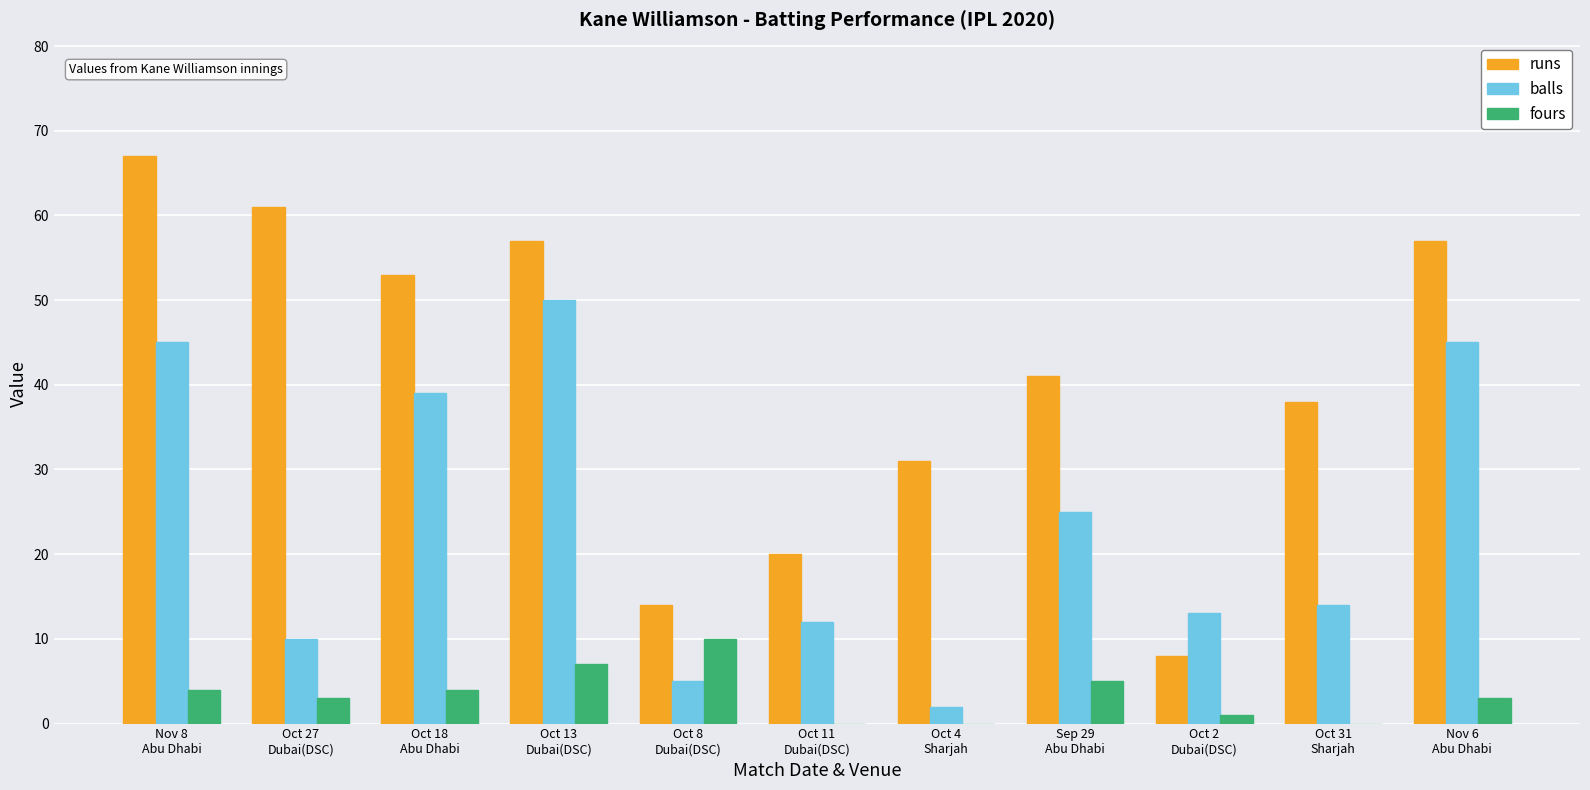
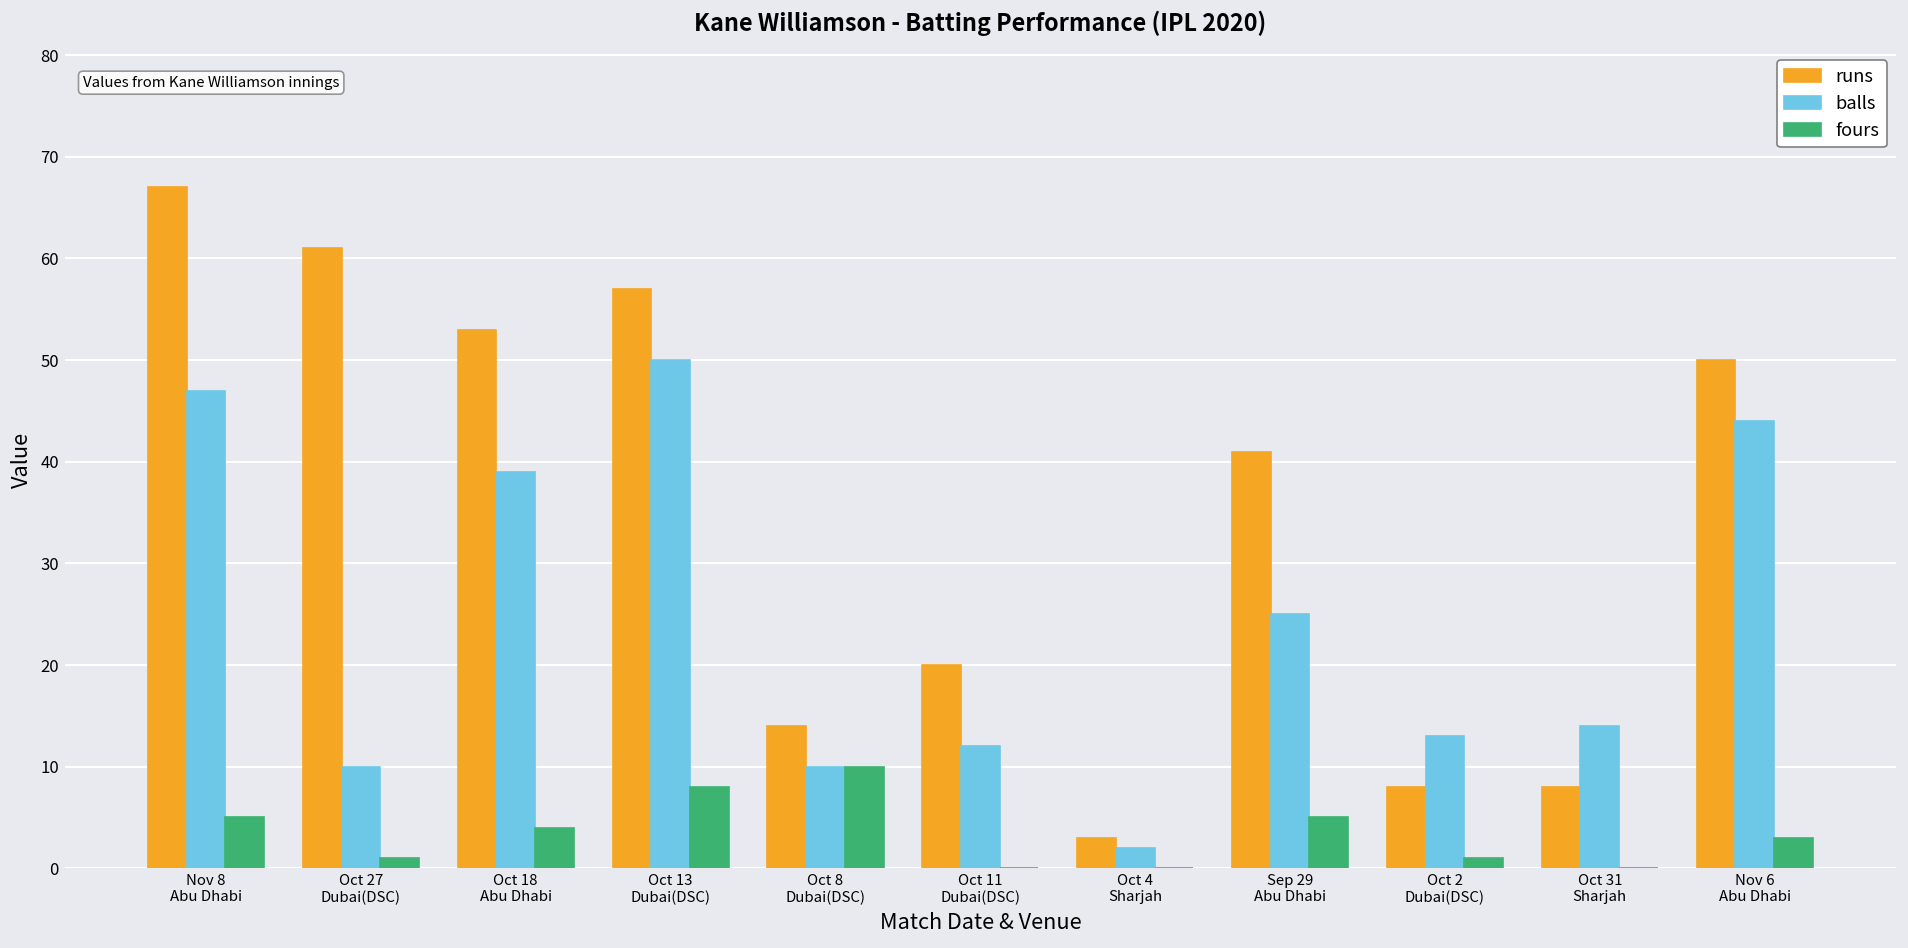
balls, Nov 8 Abu Dhabi: 45 -> 47
fours, Nov 8 Abu Dhabi: 4 -> 5
fours, Oct 27 Dubai(DSC): 3 -> 1
fours, Oct 13 Dubai(DSC): 7 -> 8
balls, Oct 8 Dubai(DSC): 5 -> 10
runs, Oct 4 Sharjah: 31 -> 3
runs, Oct 31 Sharjah: 38 -> 8
runs, Nov 6 Abu Dhabi: 57 -> 50
balls, Nov 6 Abu Dhabi: 45 -> 44
